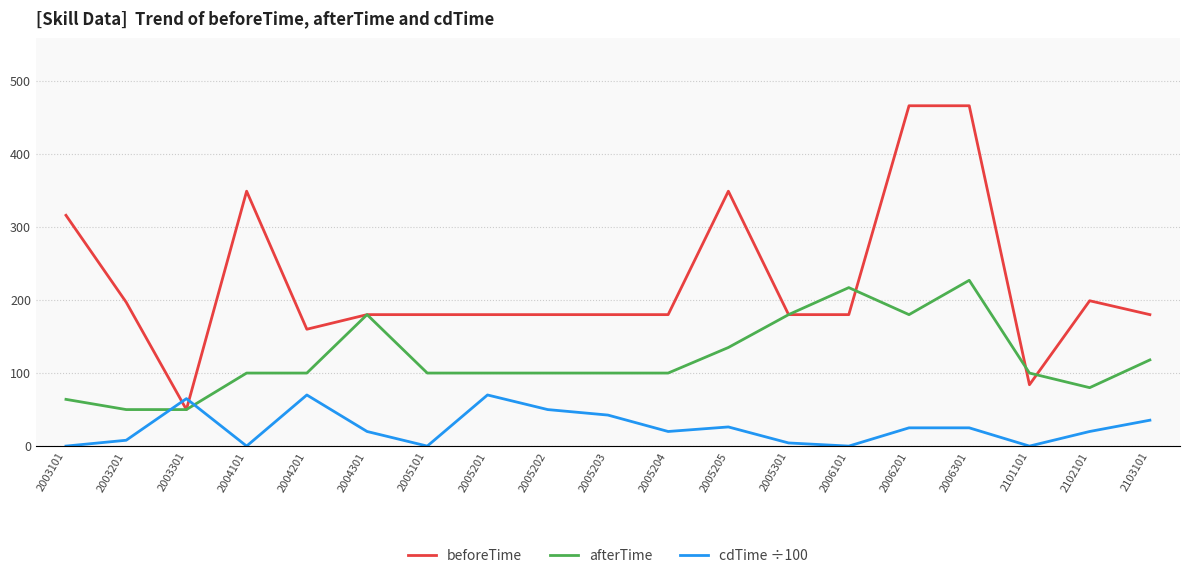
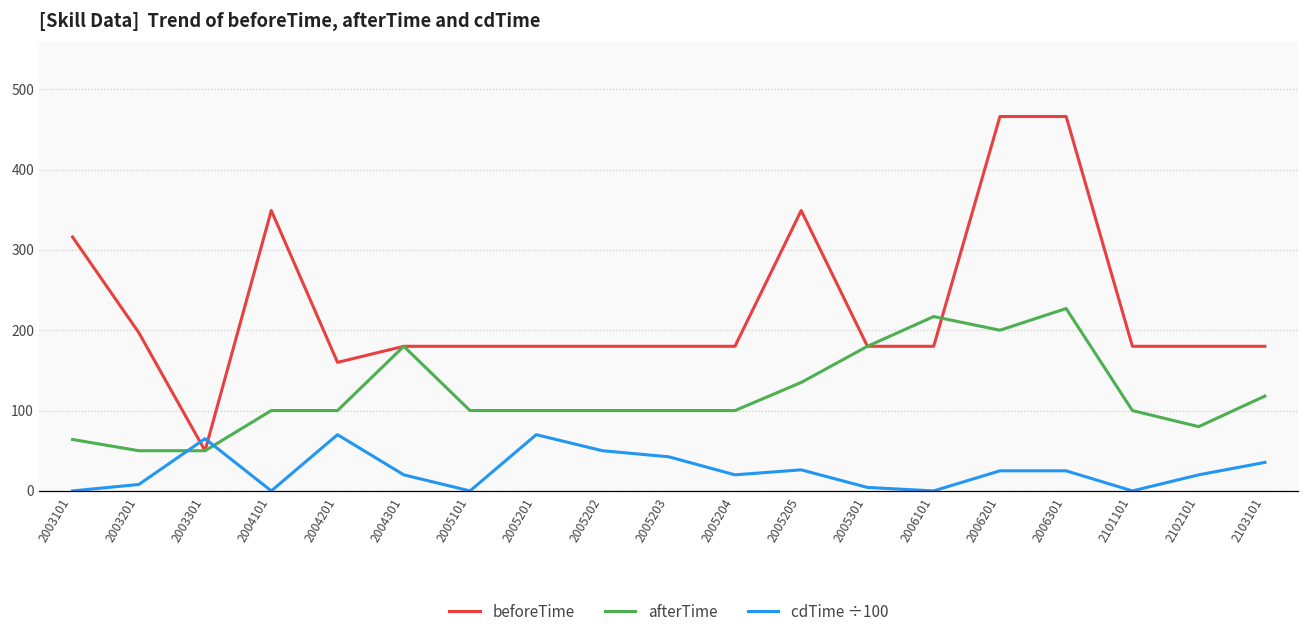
afterTime, 2006201: 180 -> 200
beforeTime, 2101101: 80 -> 180
beforeTime, 2102101: 200 -> 180
